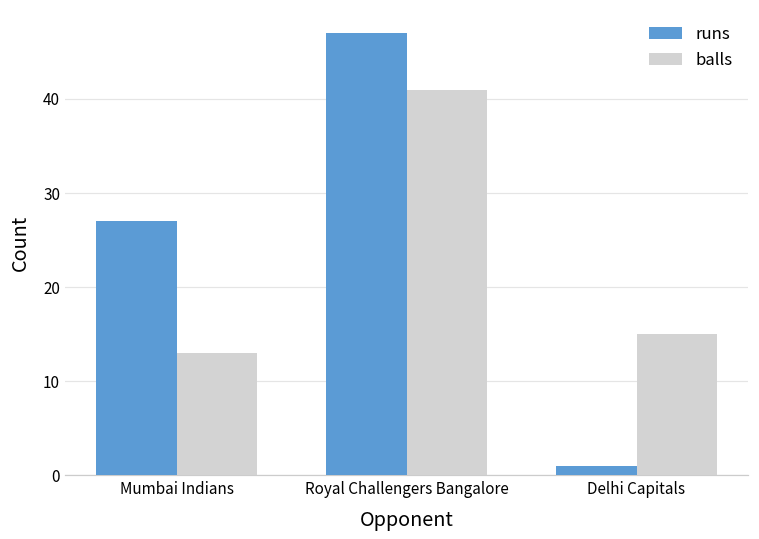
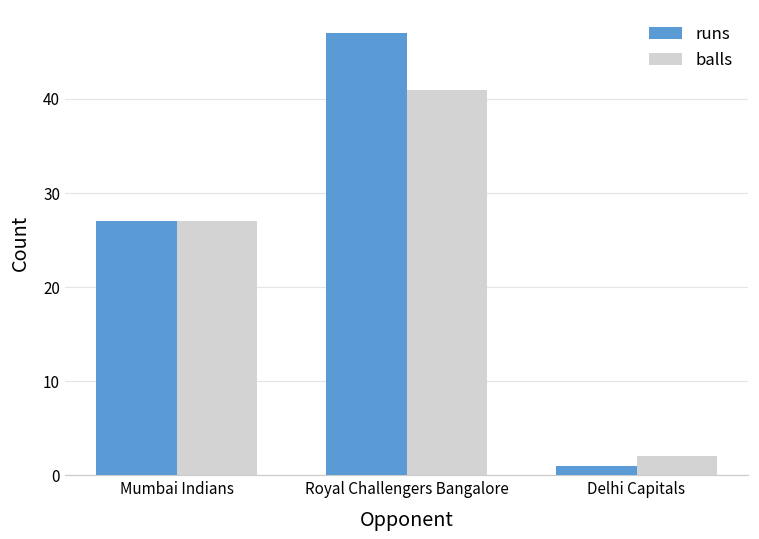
balls, Mumbai Indians: 13 -> 27
balls, Delhi Capitals: 15 -> 2
